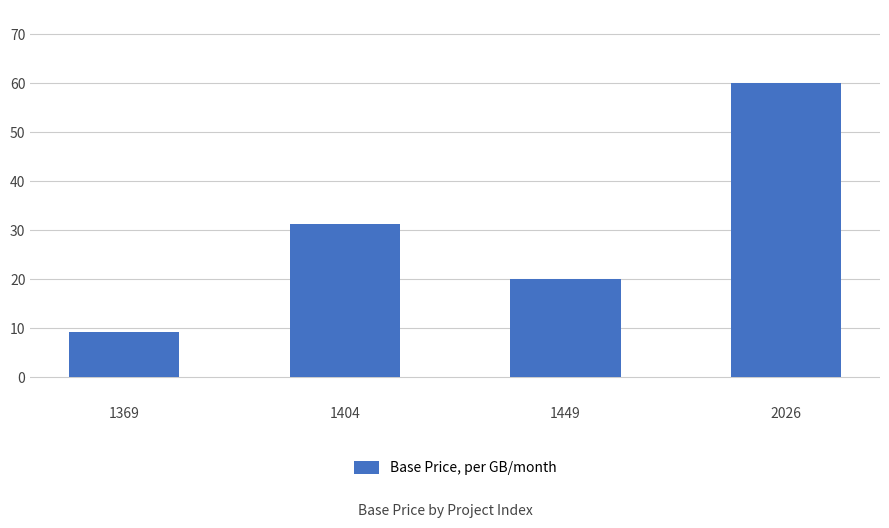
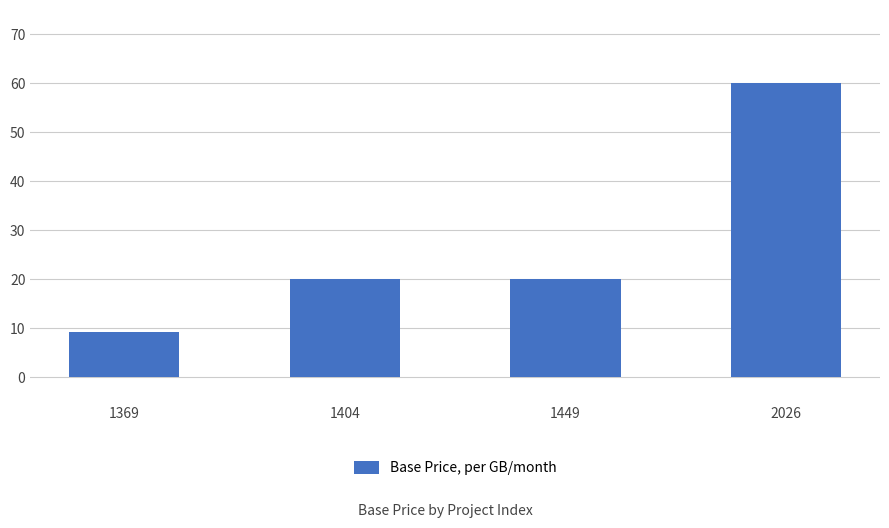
1404: 31 -> 20
